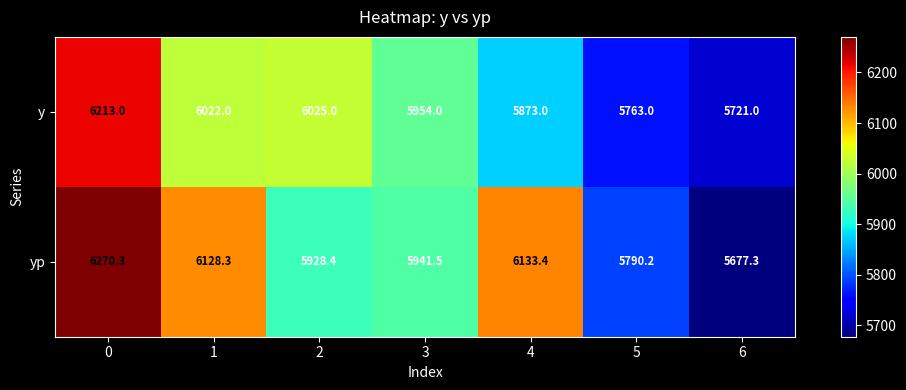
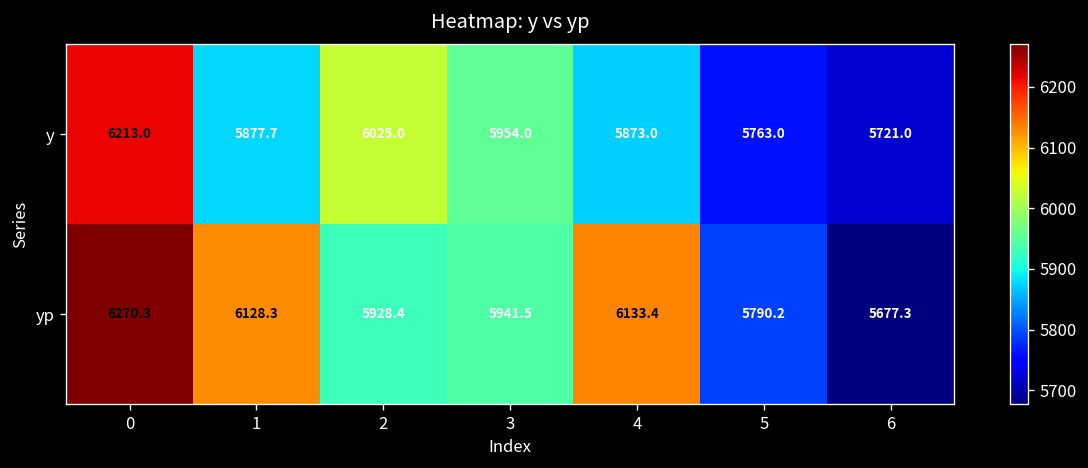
y, 1: 6022.0 -> 5877.7
